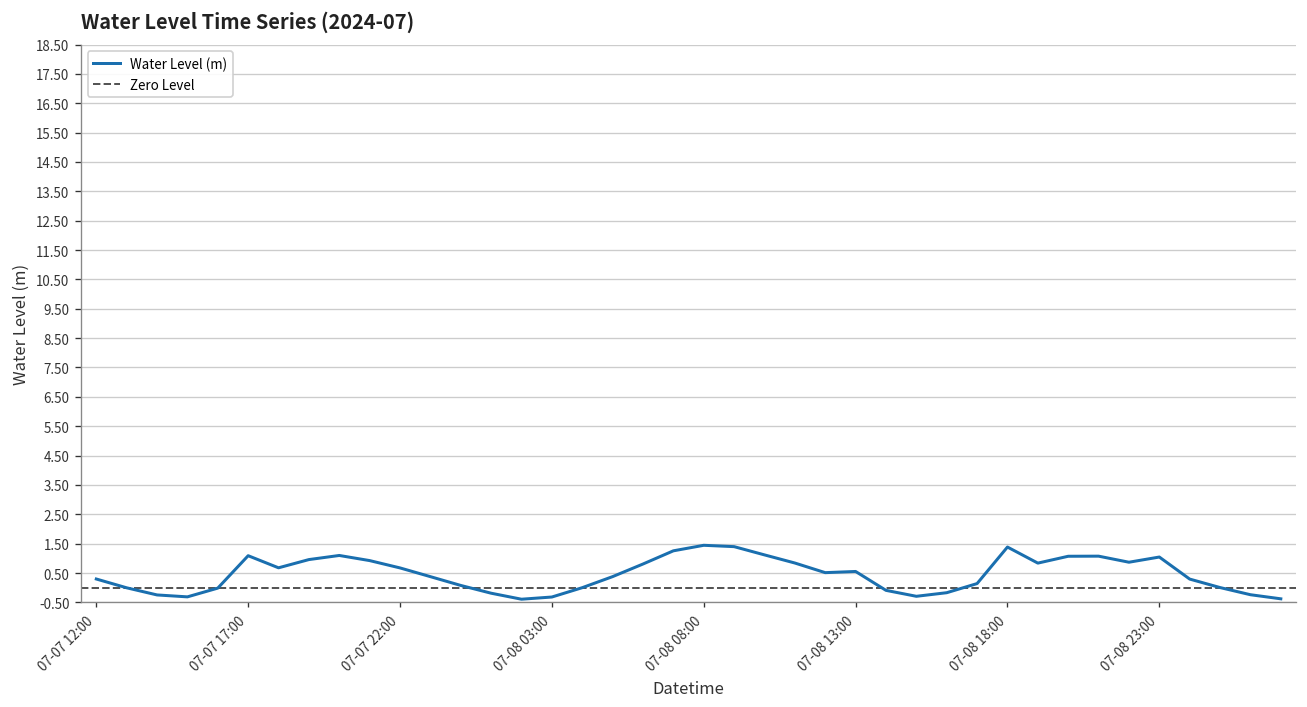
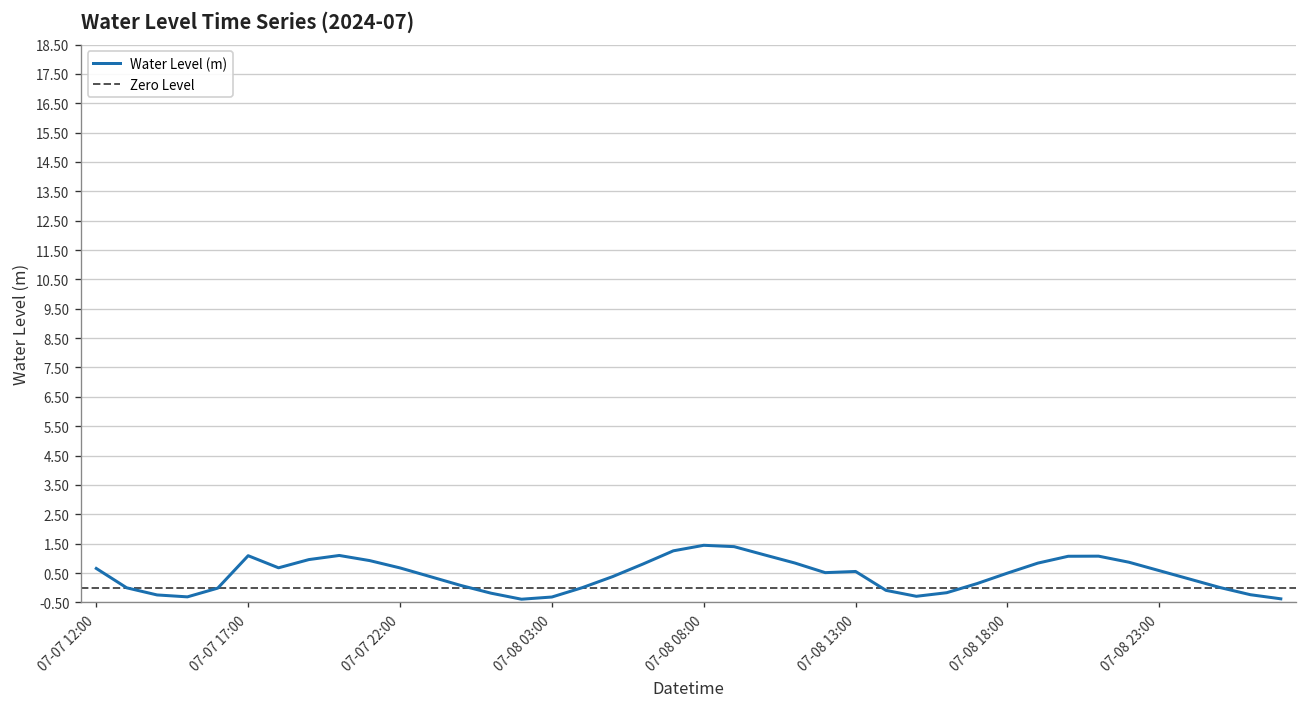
07-07 12:00: 0.3 -> 0.7
07-08 18:00: 1.4 -> 0.5
07-08 23:00: 1.0 -> 0.6
